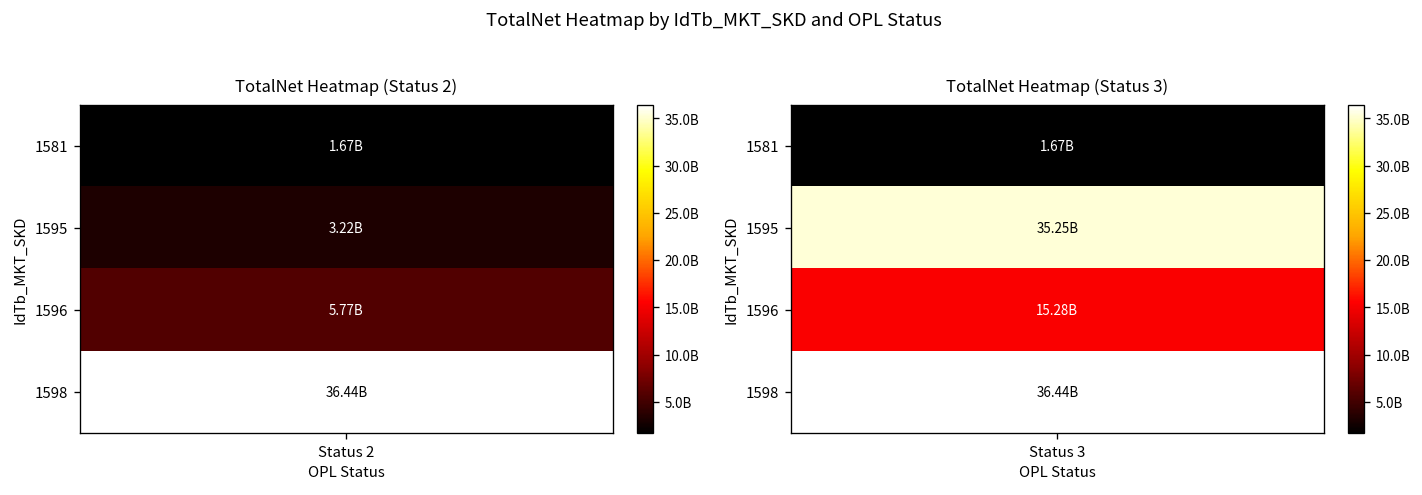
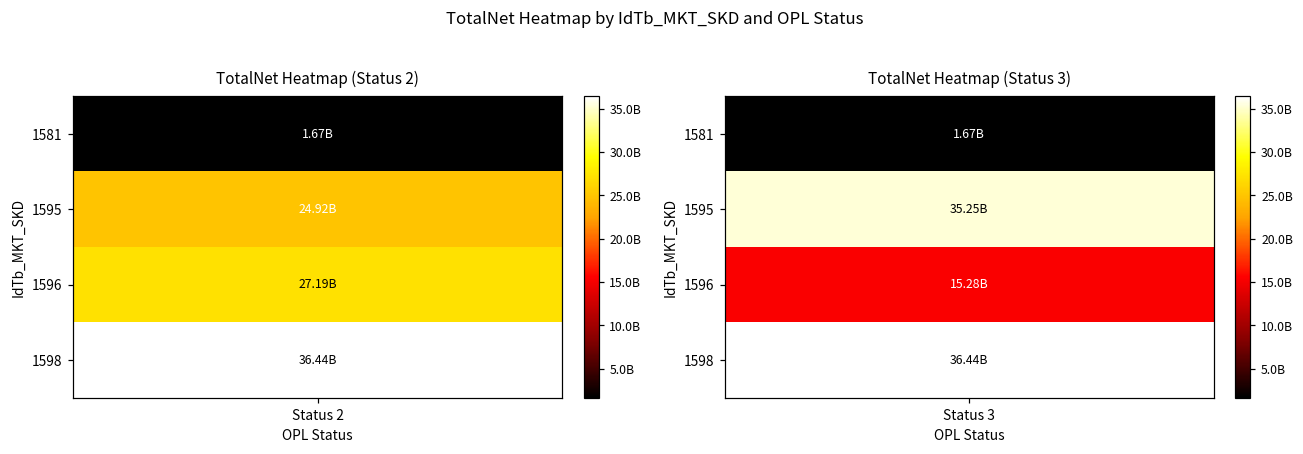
TotalNet Heatmap (Status 2), 1595, Status 2: 3.22B -> 24.92B
TotalNet Heatmap (Status 2), 1596, Status 2: 5.77B -> 27.19B
